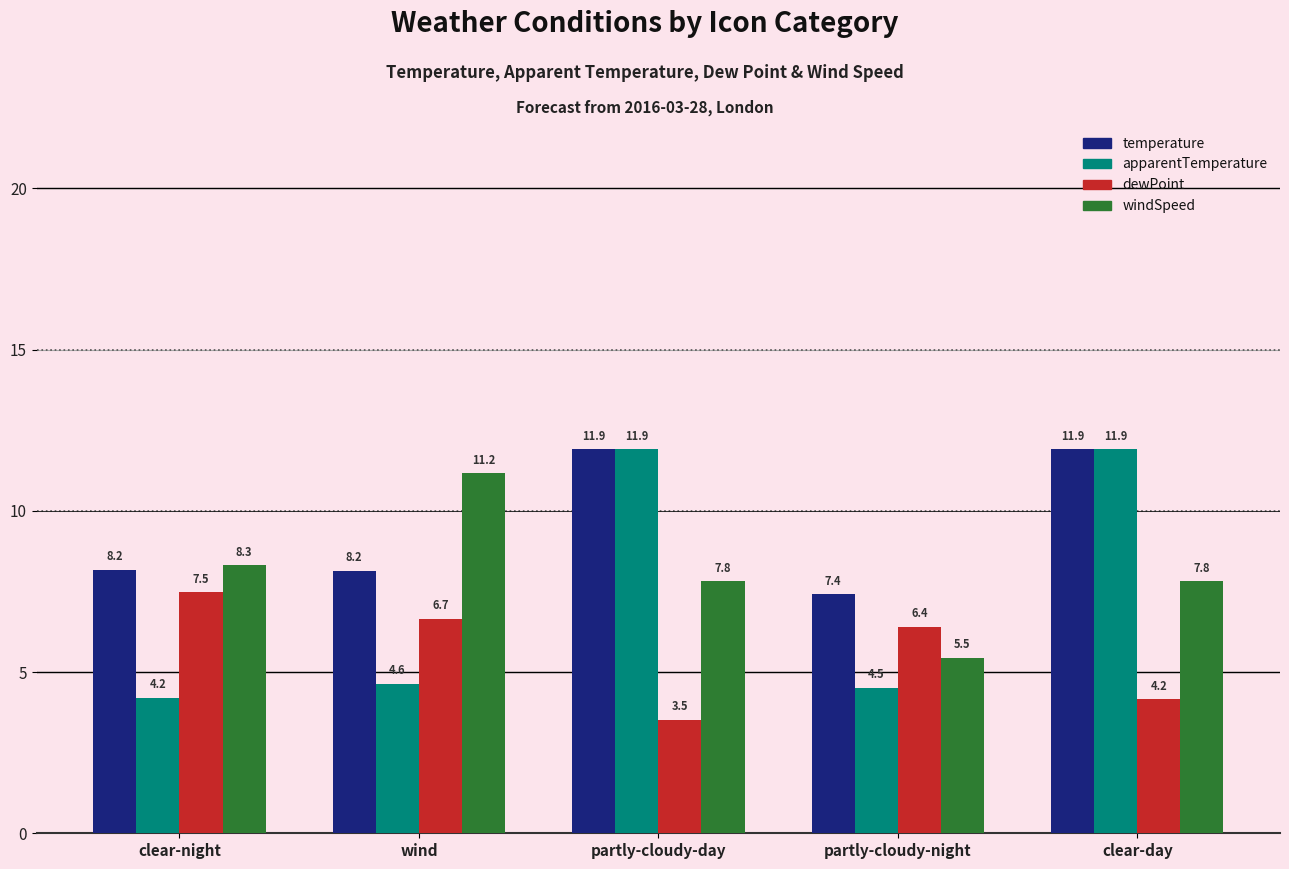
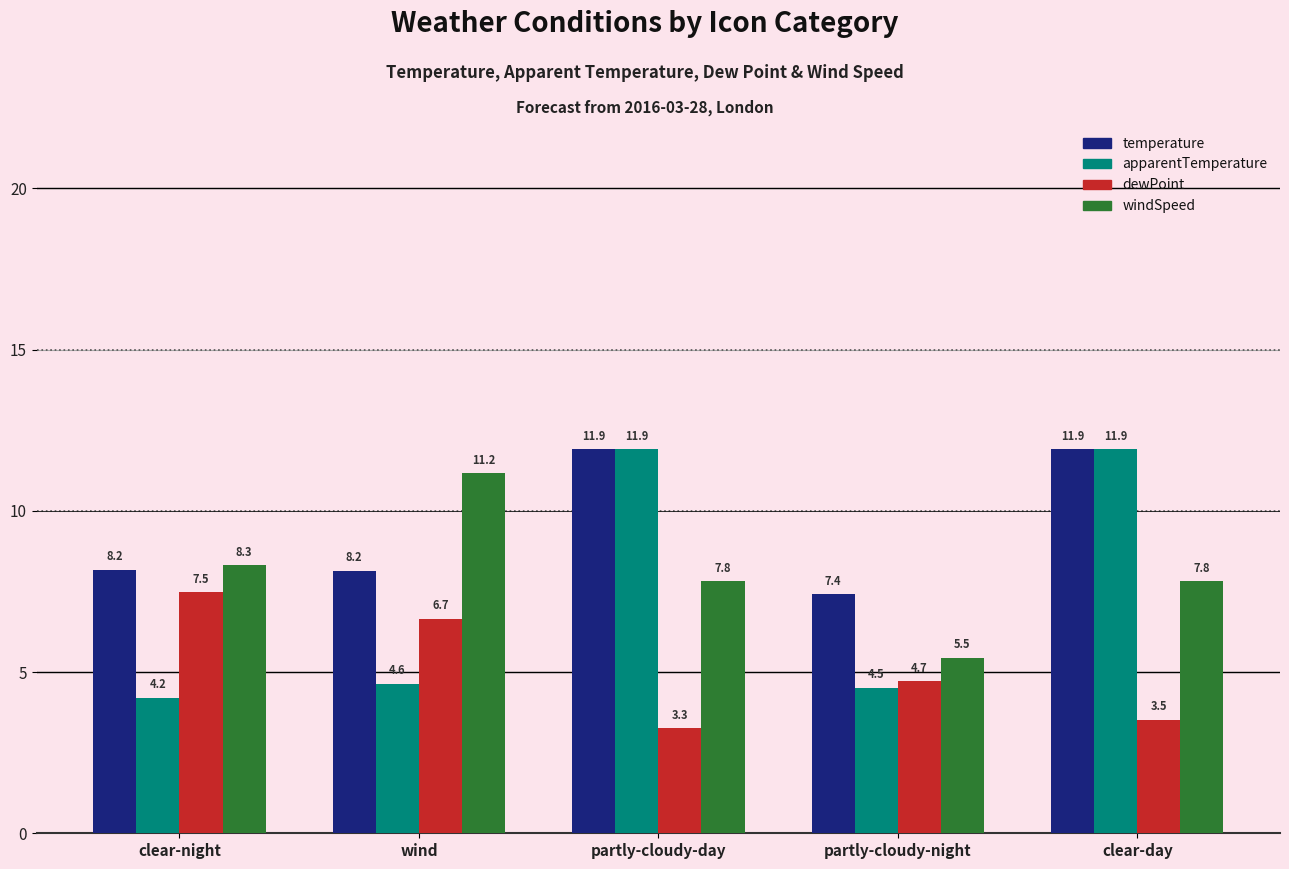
dewPoint, partly-cloudy-day: 3.5 -> 3.3
dewPoint, partly-cloudy-night: 6.4 -> 4.7
dewPoint, clear-day: 4.2 -> 3.5
